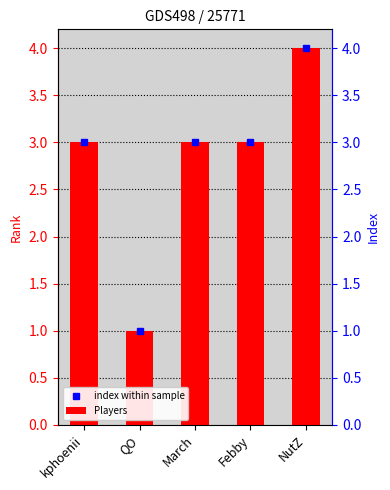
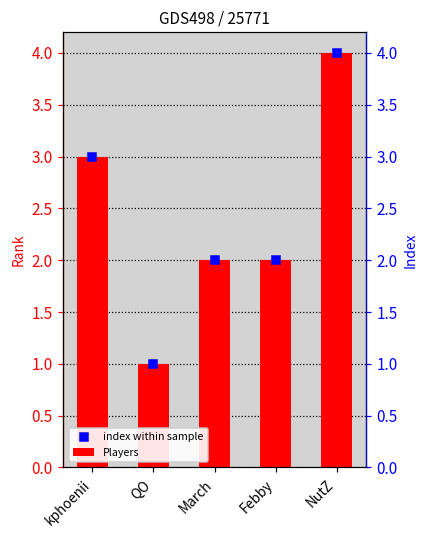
Players, March: 3 -> 2
Players, Febby: 3 -> 2
